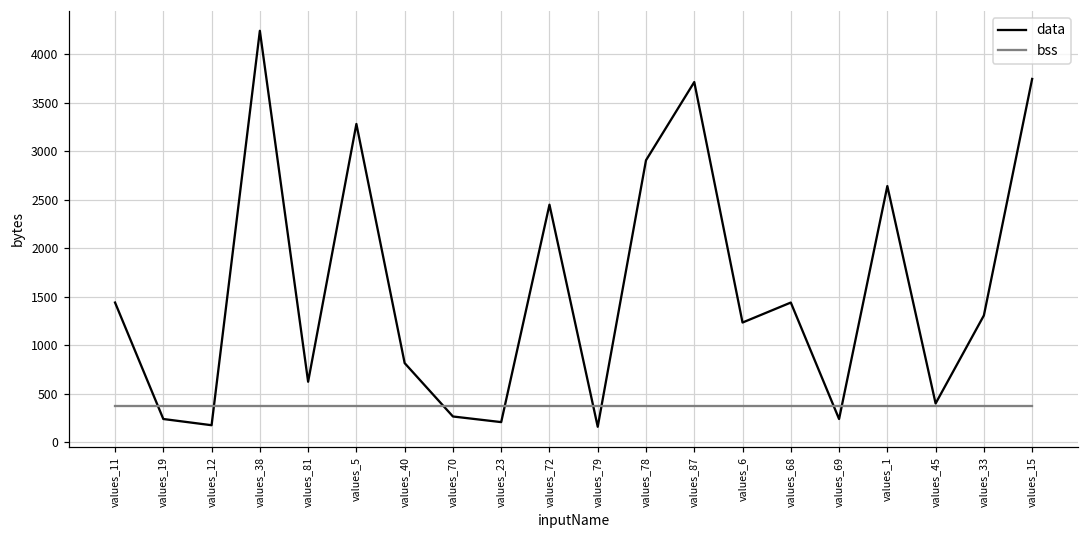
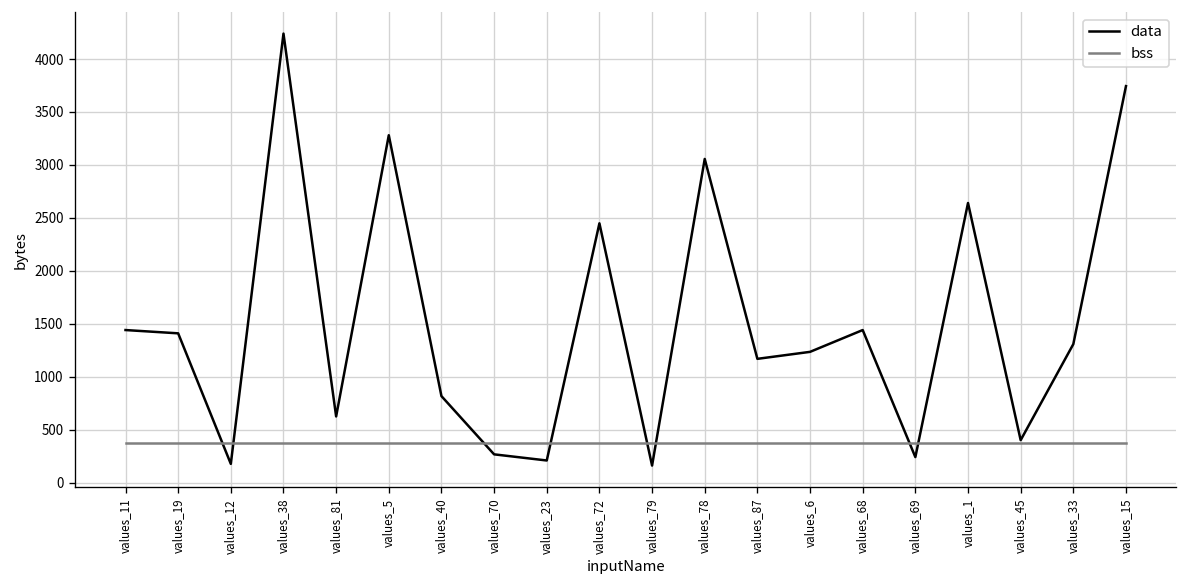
data, values_19: 200 -> 1400
data, values_78: 2900 -> 3100
data, values_87: 3700 -> 1200
